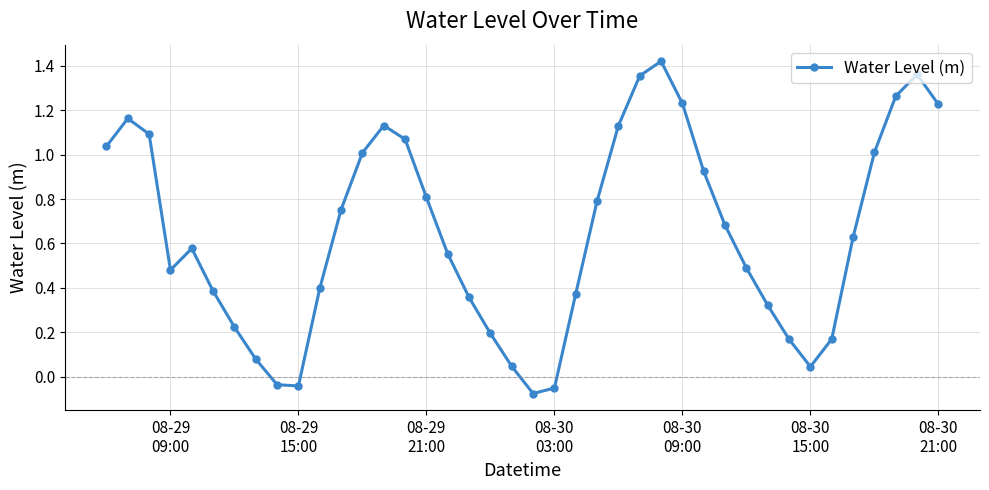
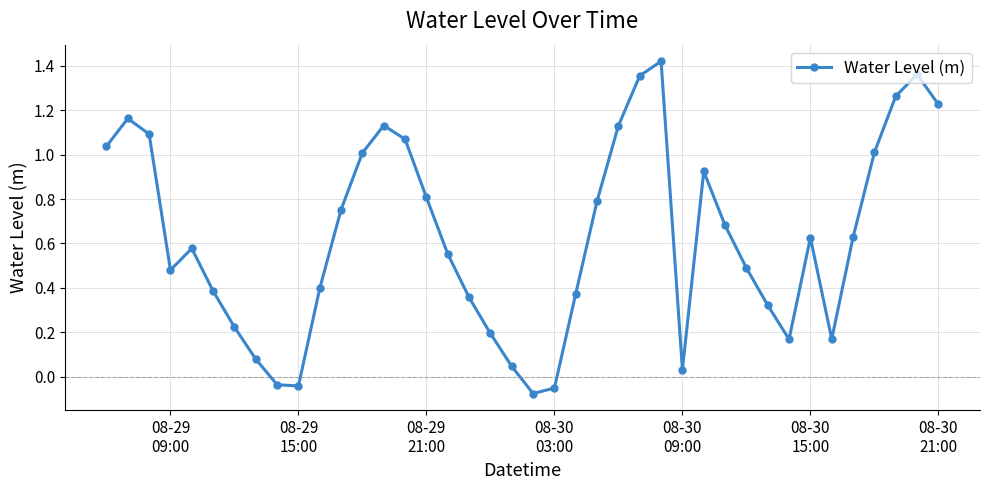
08-30 09:00: 1.23 -> 0.03
08-30 15:00: 0.04 -> 0.63
